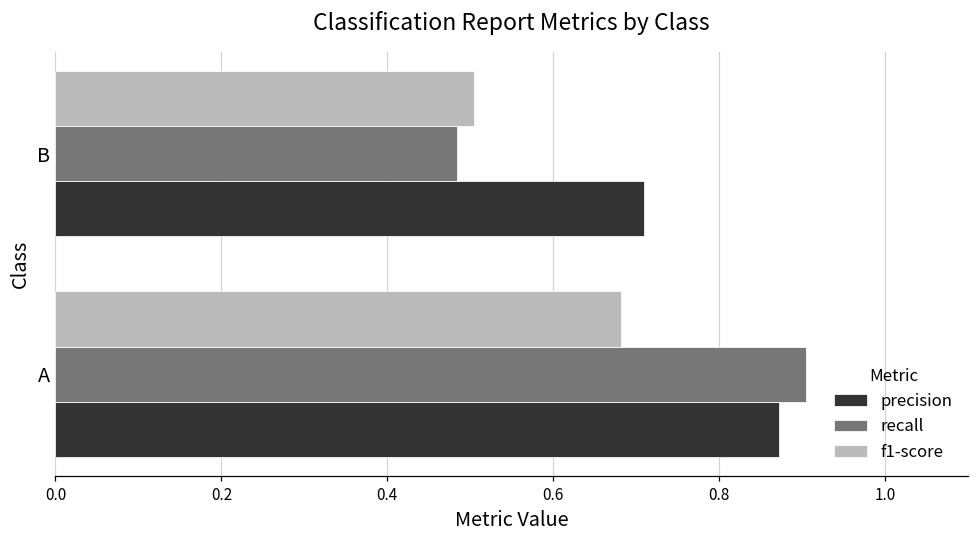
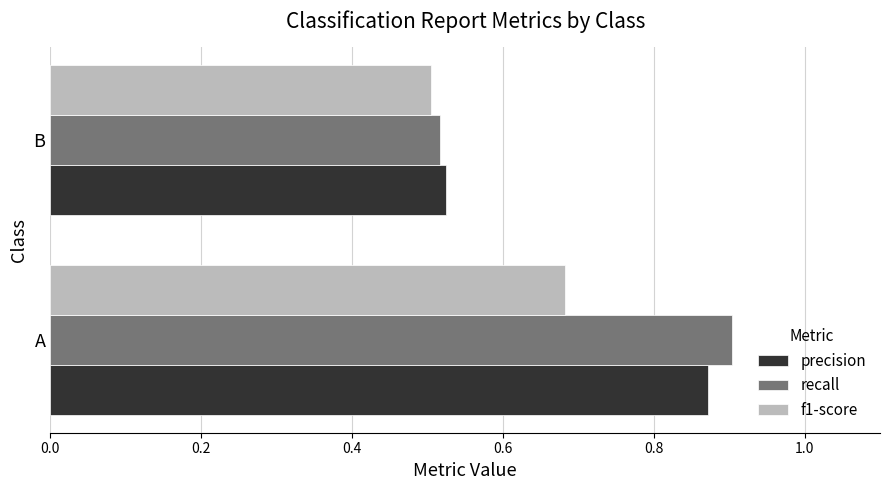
recall, B: 0.48 -> 0.52
precision, B: 0.71 -> 0.53
